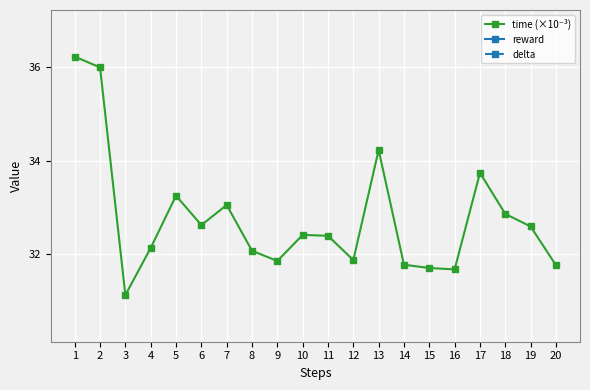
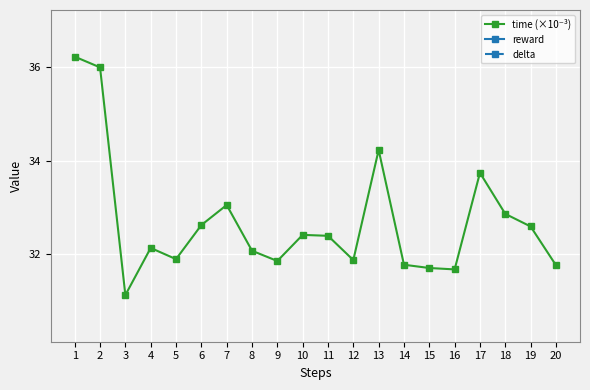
time (×10⁻³), 5: 33.3 -> 31.9
